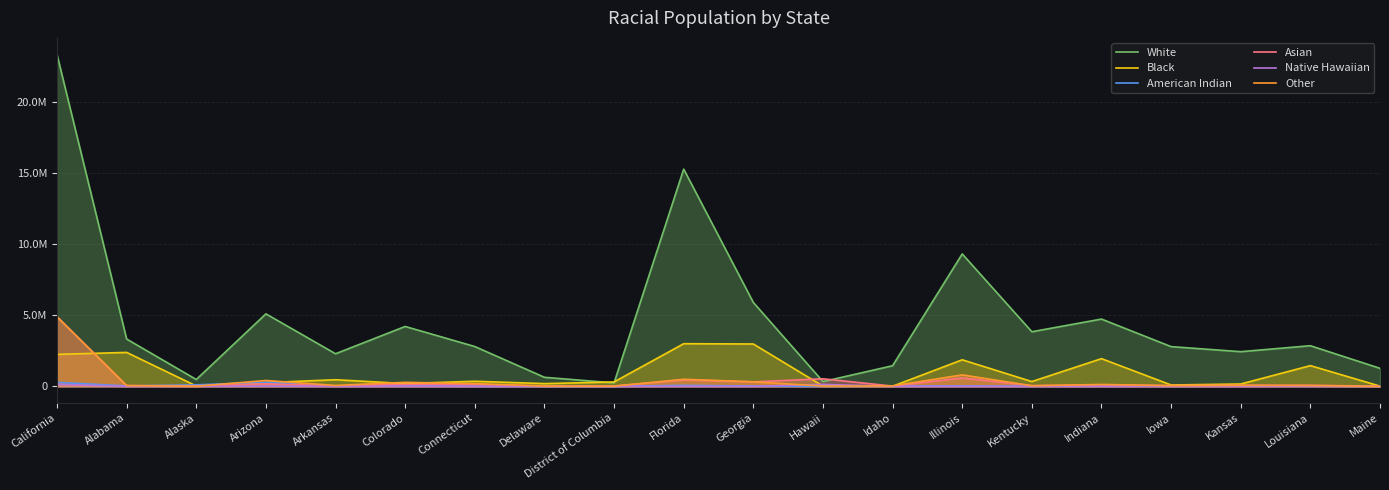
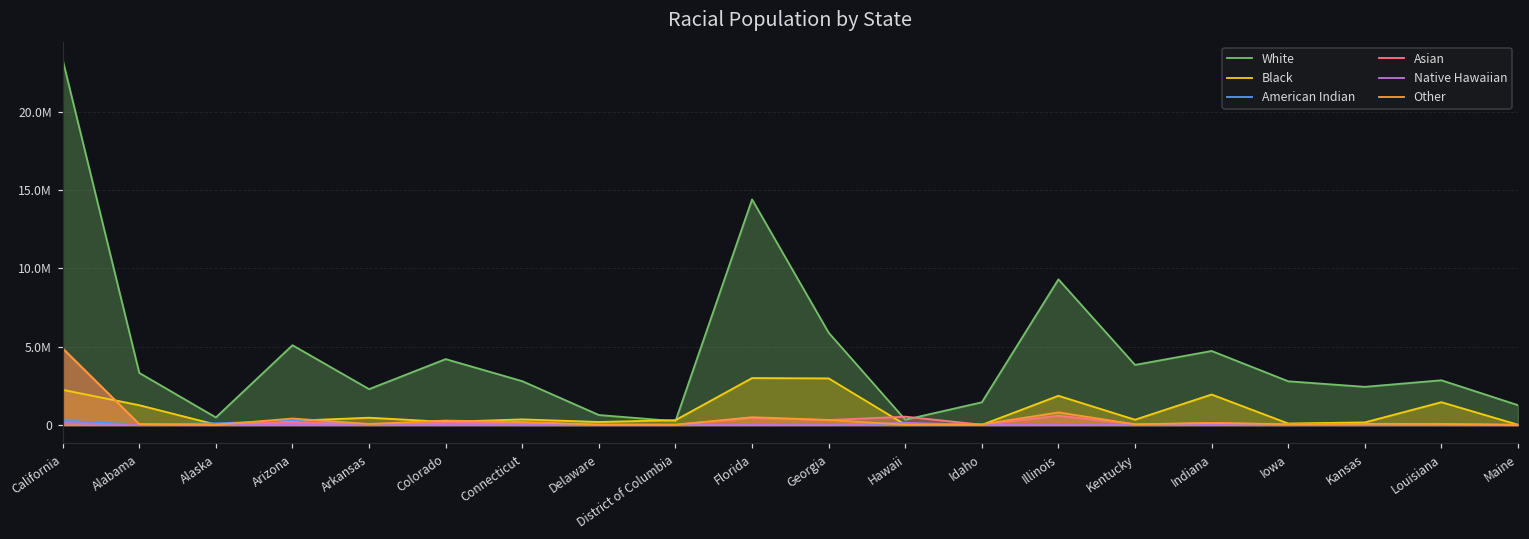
Black, Alabama: 2400000 -> 1300000
White, Florida: 15300000 -> 14400000
